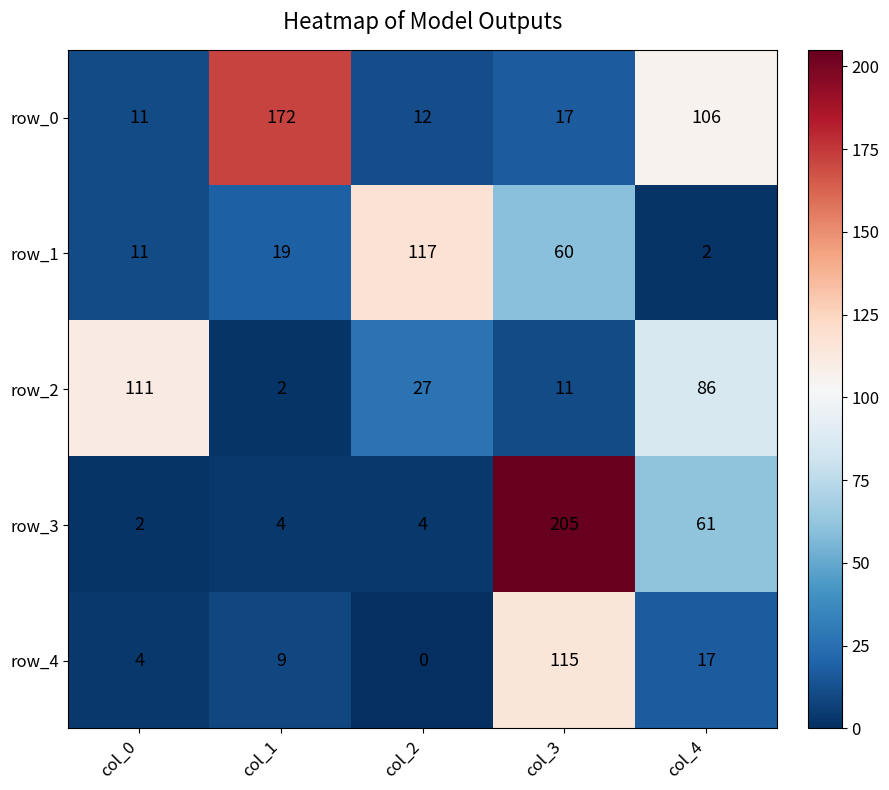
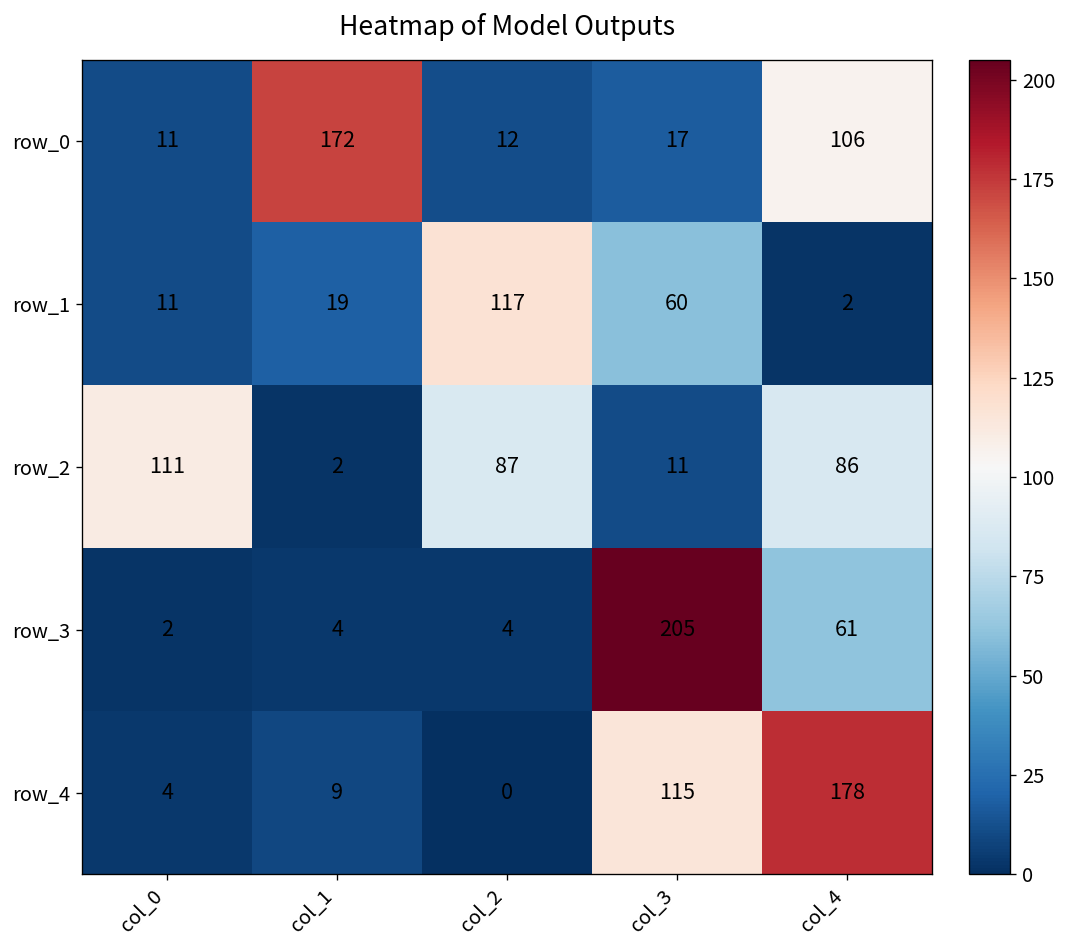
row_2, col_2: 27 -> 87
row_4, col_4: 17 -> 178
